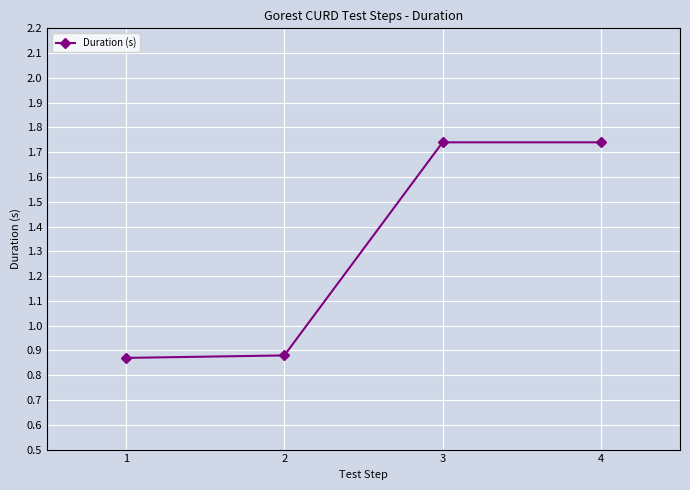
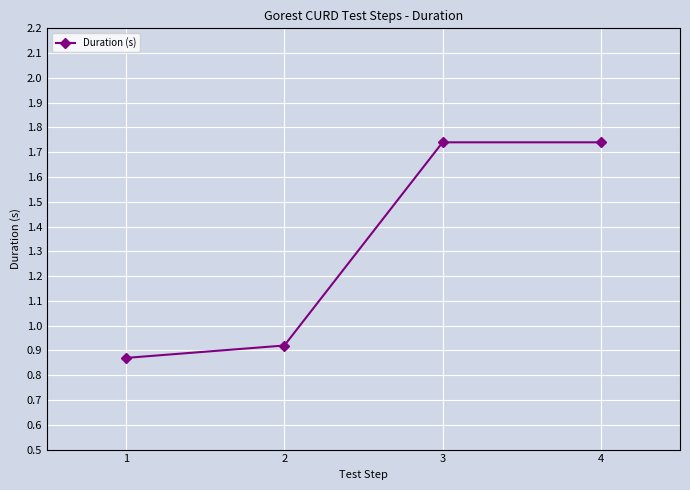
2: 0.88 -> 0.92
